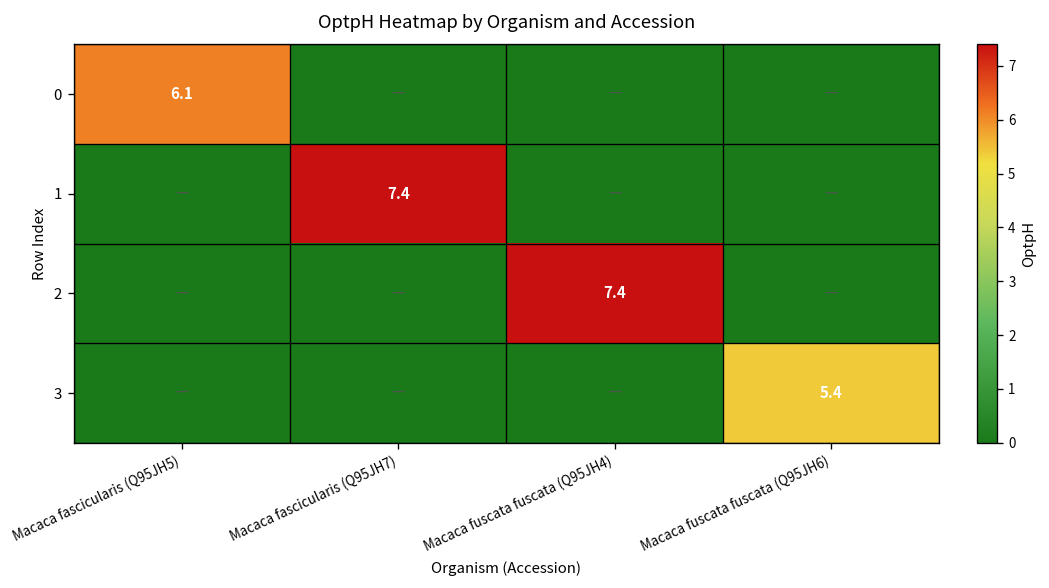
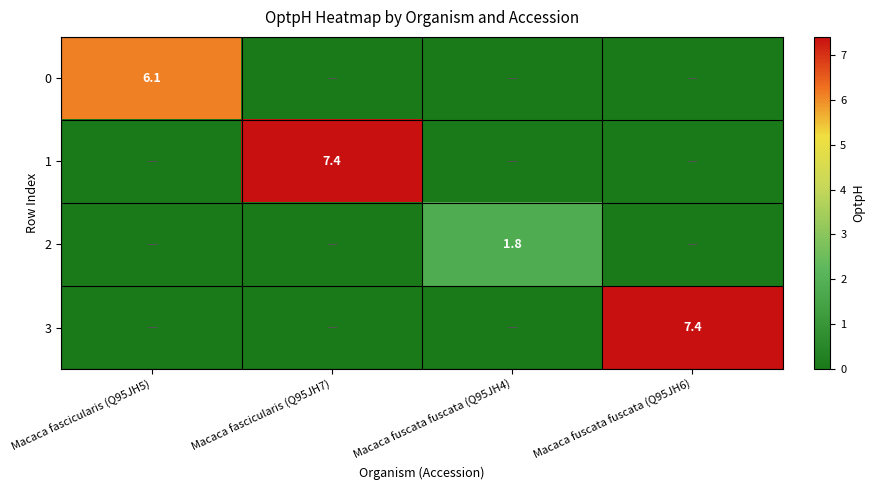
2, Macaca fuscata fuscata (Q95JH4): 7.4 -> 1.8
3, Macaca fuscata fuscata (Q95JH6): 5.4 -> 7.4
